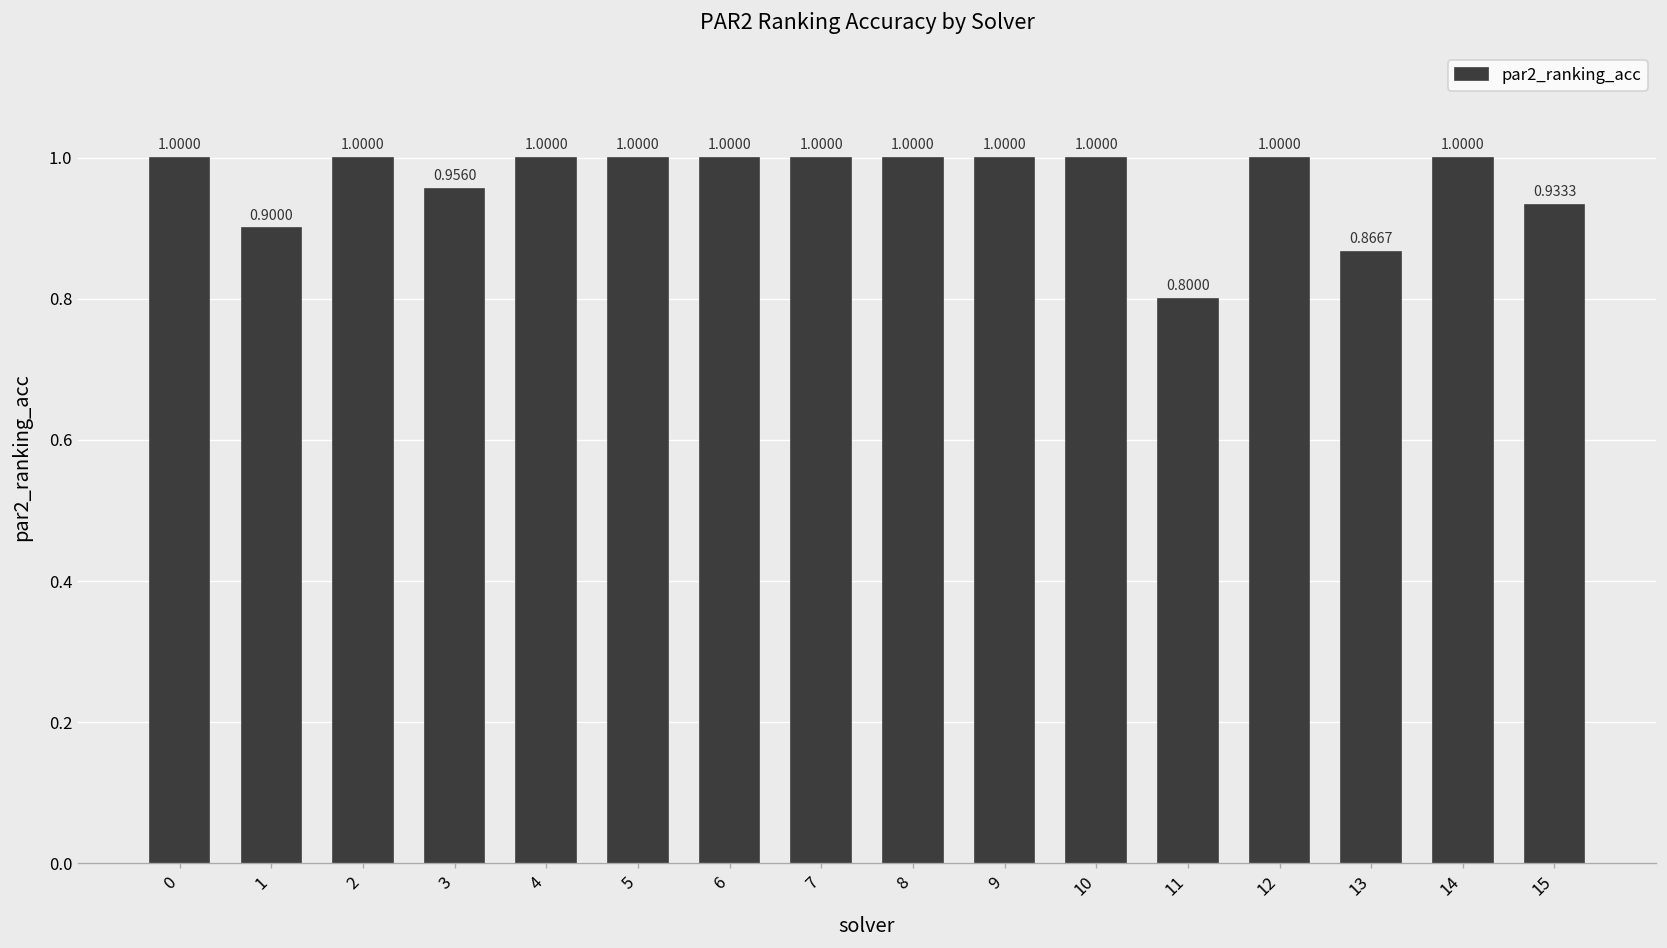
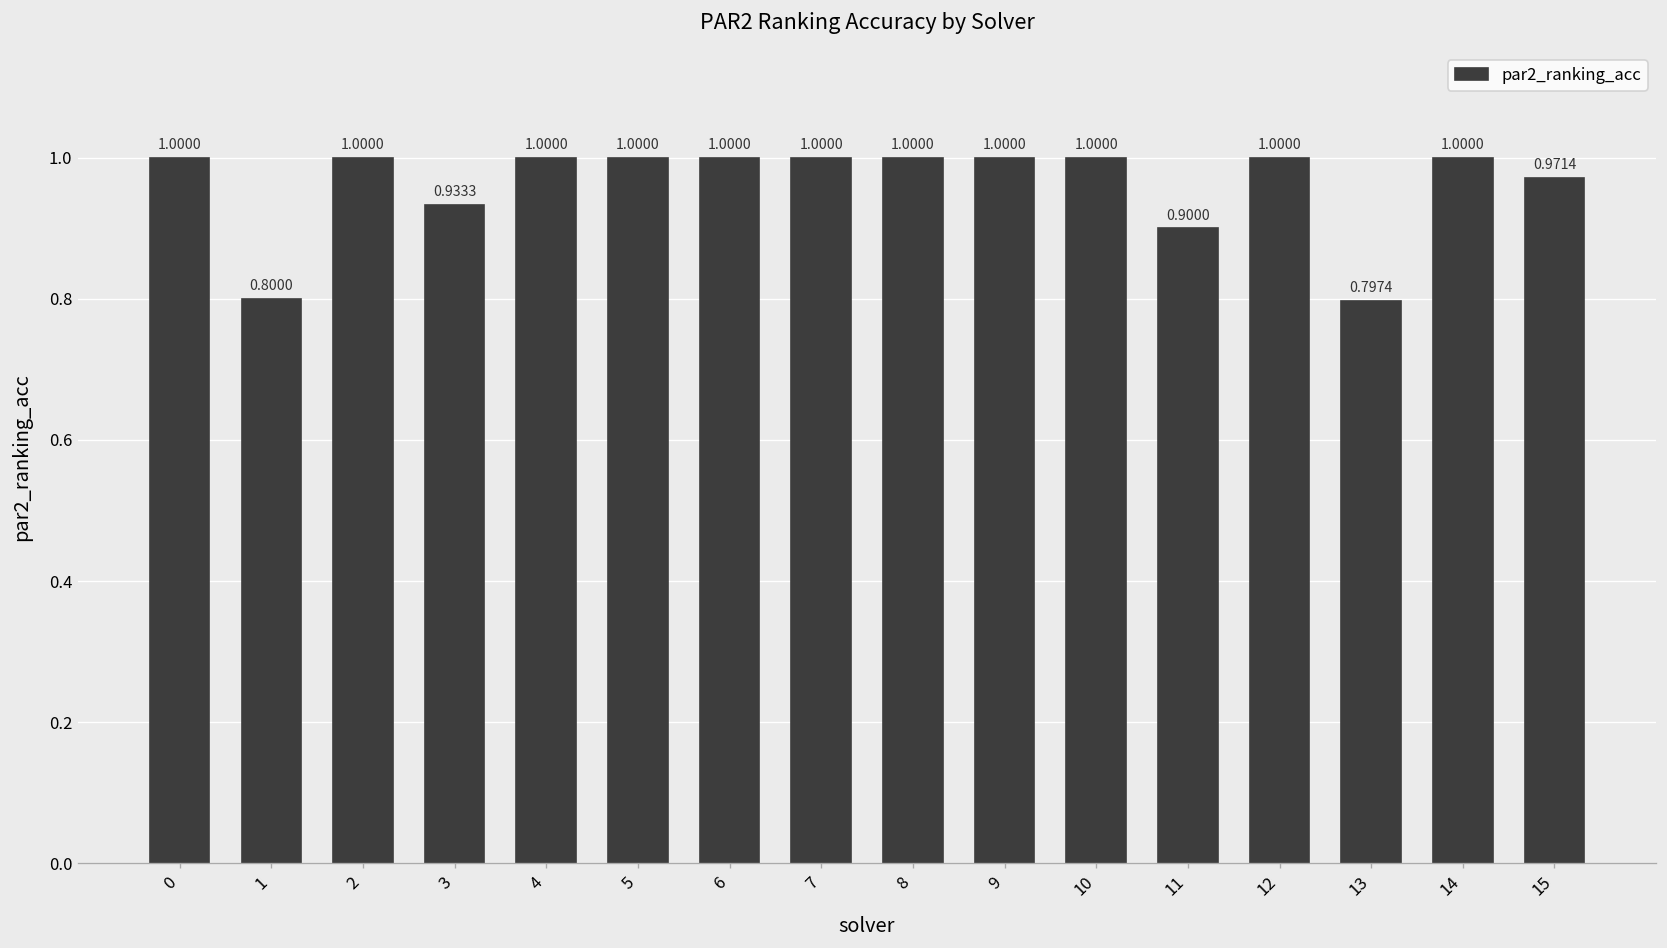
1: 0.9000 -> 0.8000
3: 0.9560 -> 0.9333
11: 0.8000 -> 0.9000
13: 0.8667 -> 0.7974
15: 0.9333 -> 0.9714
